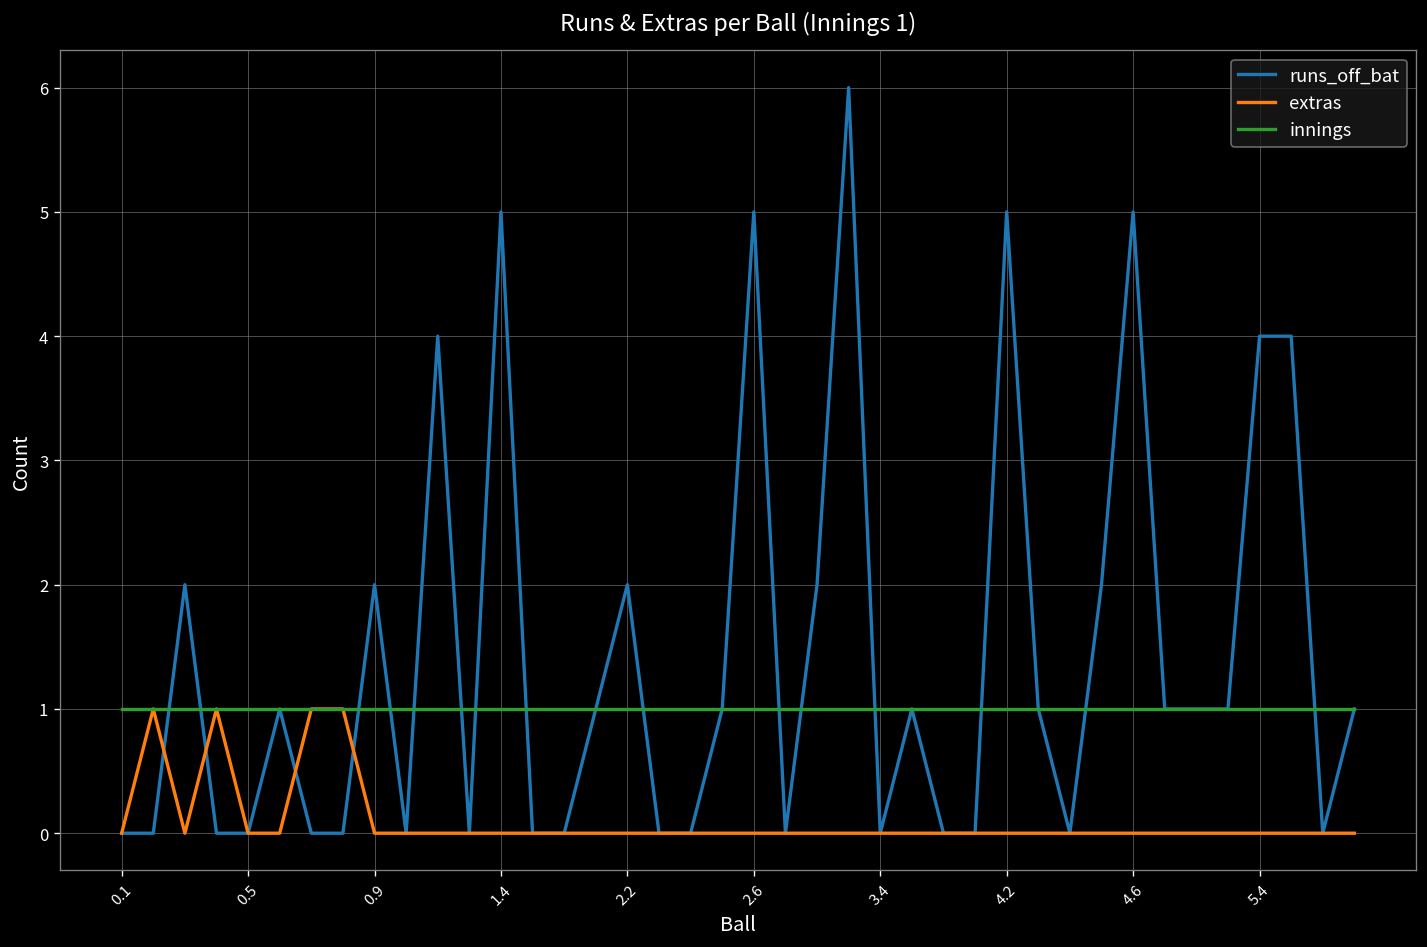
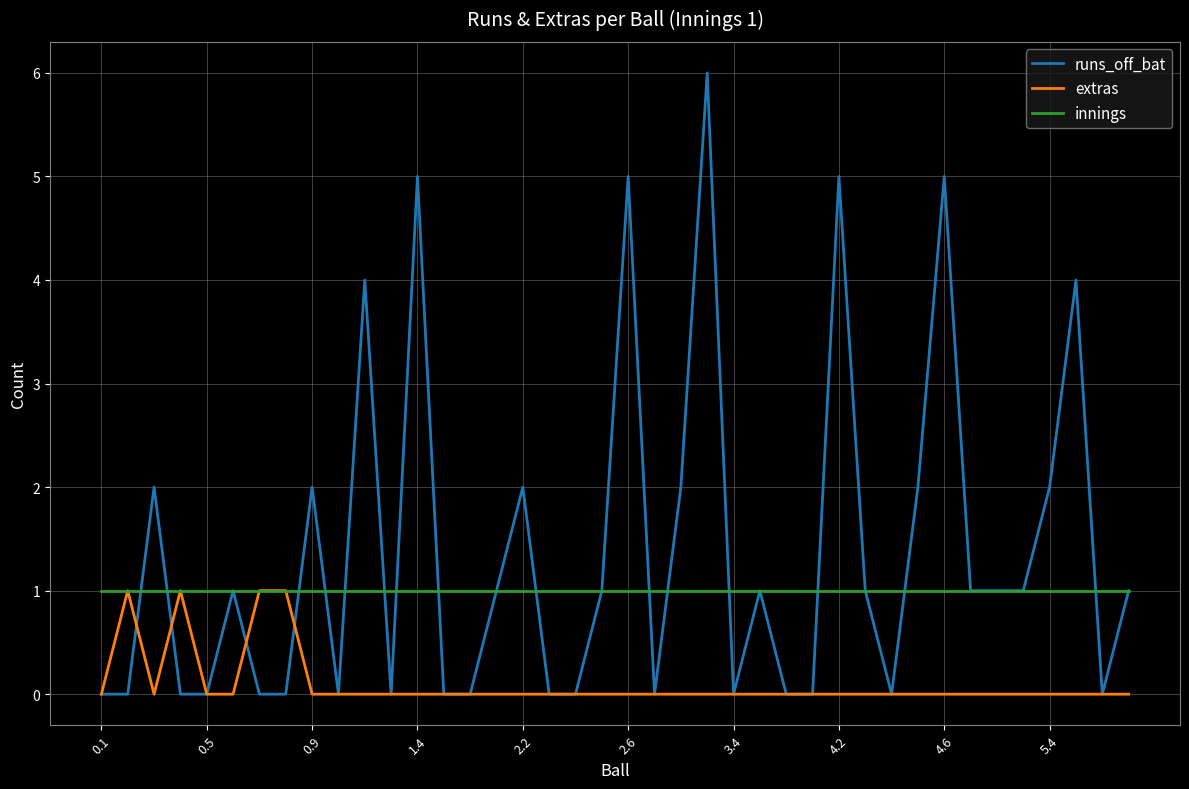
runs_off_bat, 5.4: 4 -> 2
